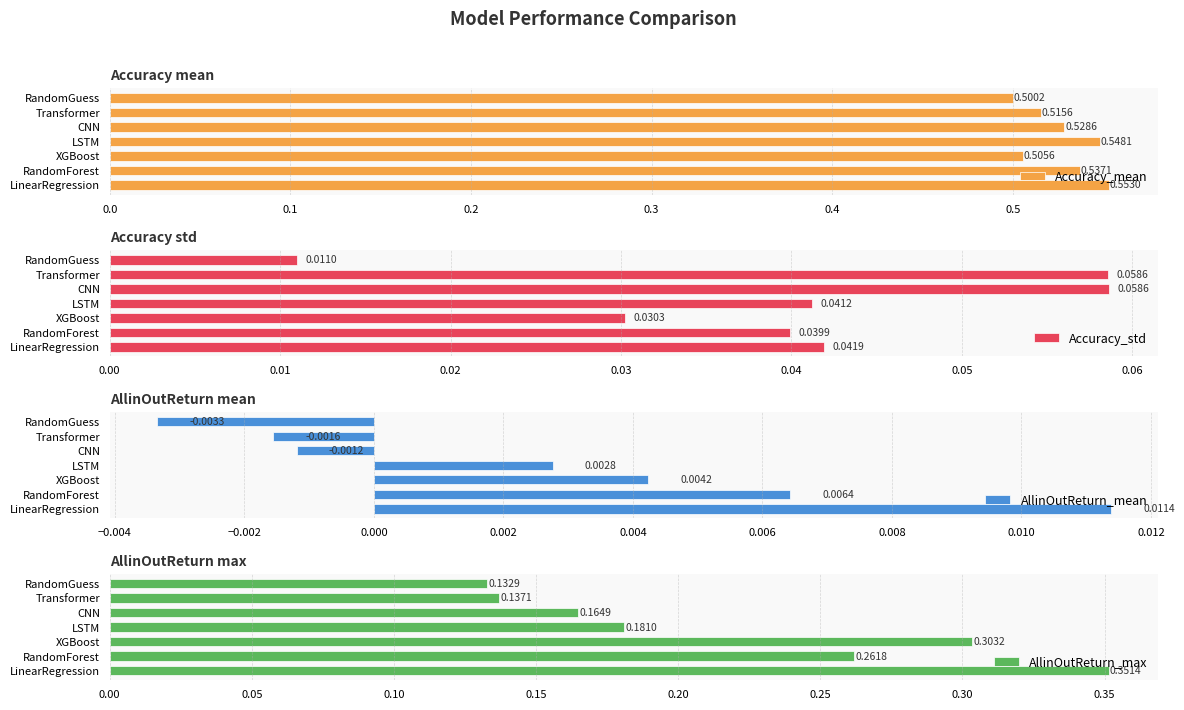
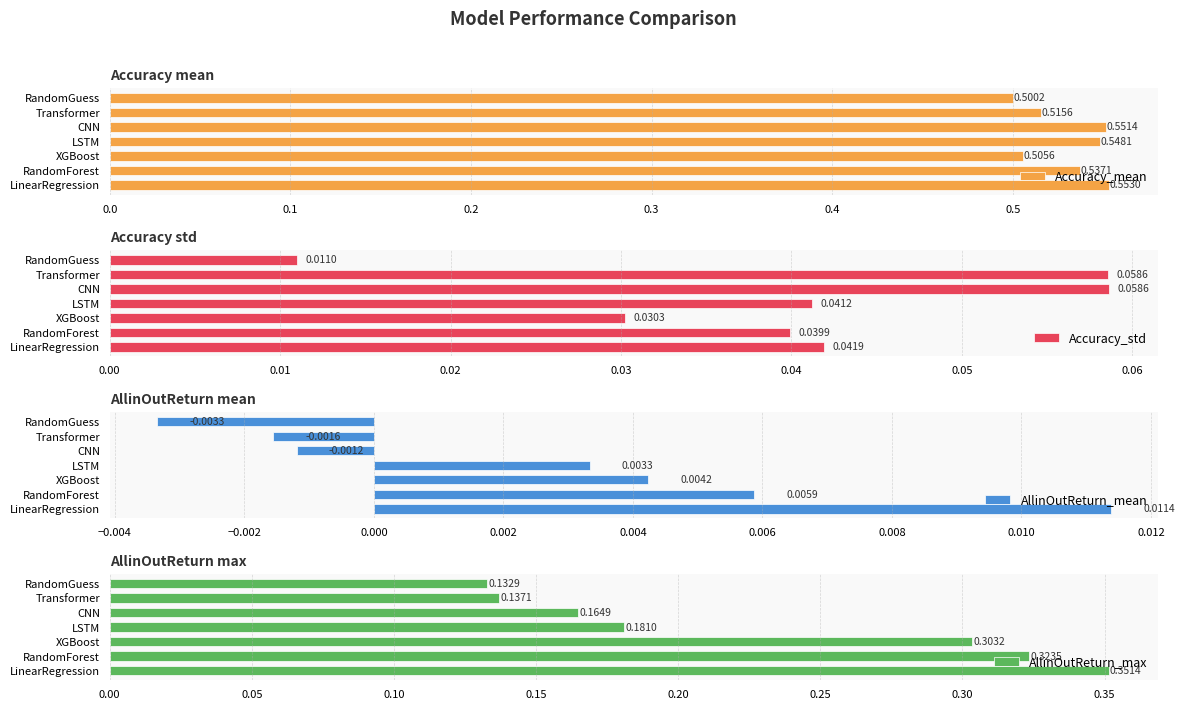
Accuracy mean, CNN: 0.5286 -> 0.5514
AllinOutReturn mean, LSTM: 0.0028 -> 0.0033
AllinOutReturn mean, RandomForest: 0.0064 -> 0.0059
AllinOutReturn max, RandomForest: 0.2618 -> 0.3235
